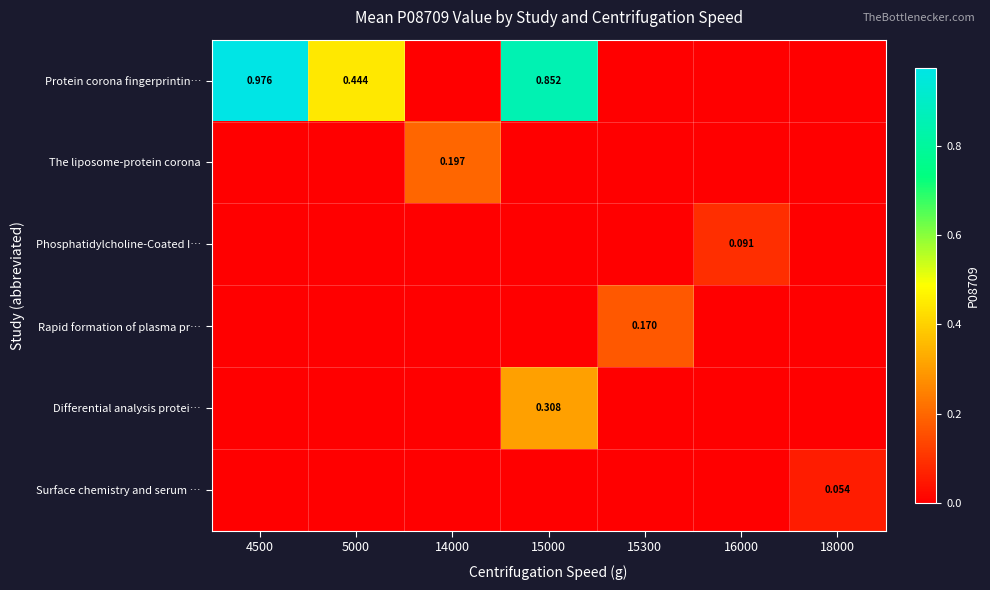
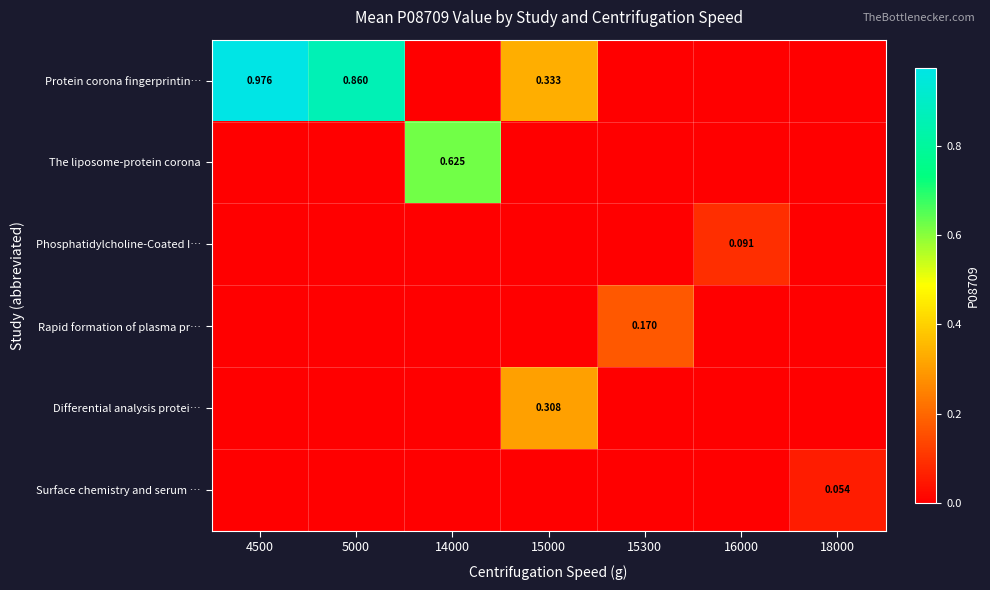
Protein corona fingerprintin…, 5000: 0.444 -> 0.860
Protein corona fingerprintin…, 15000: 0.852 -> 0.333
The liposome-protein corona, 14000: 0.197 -> 0.625
